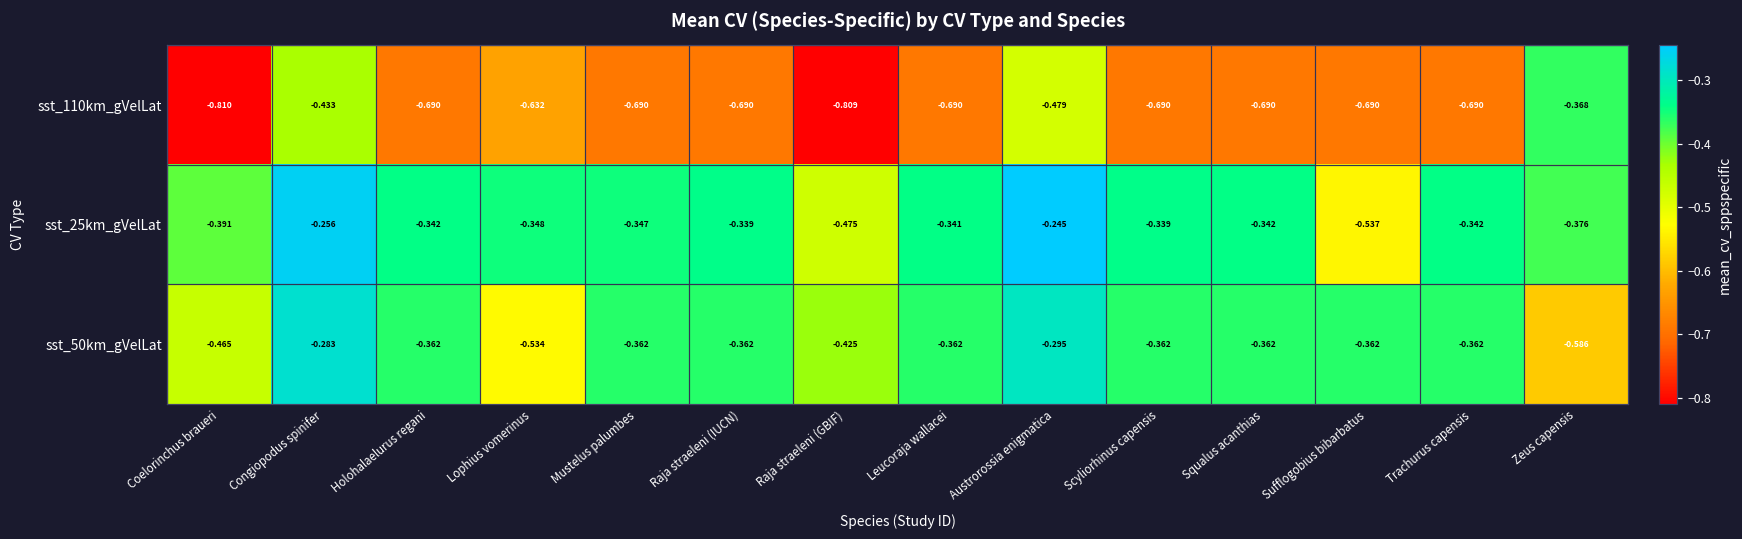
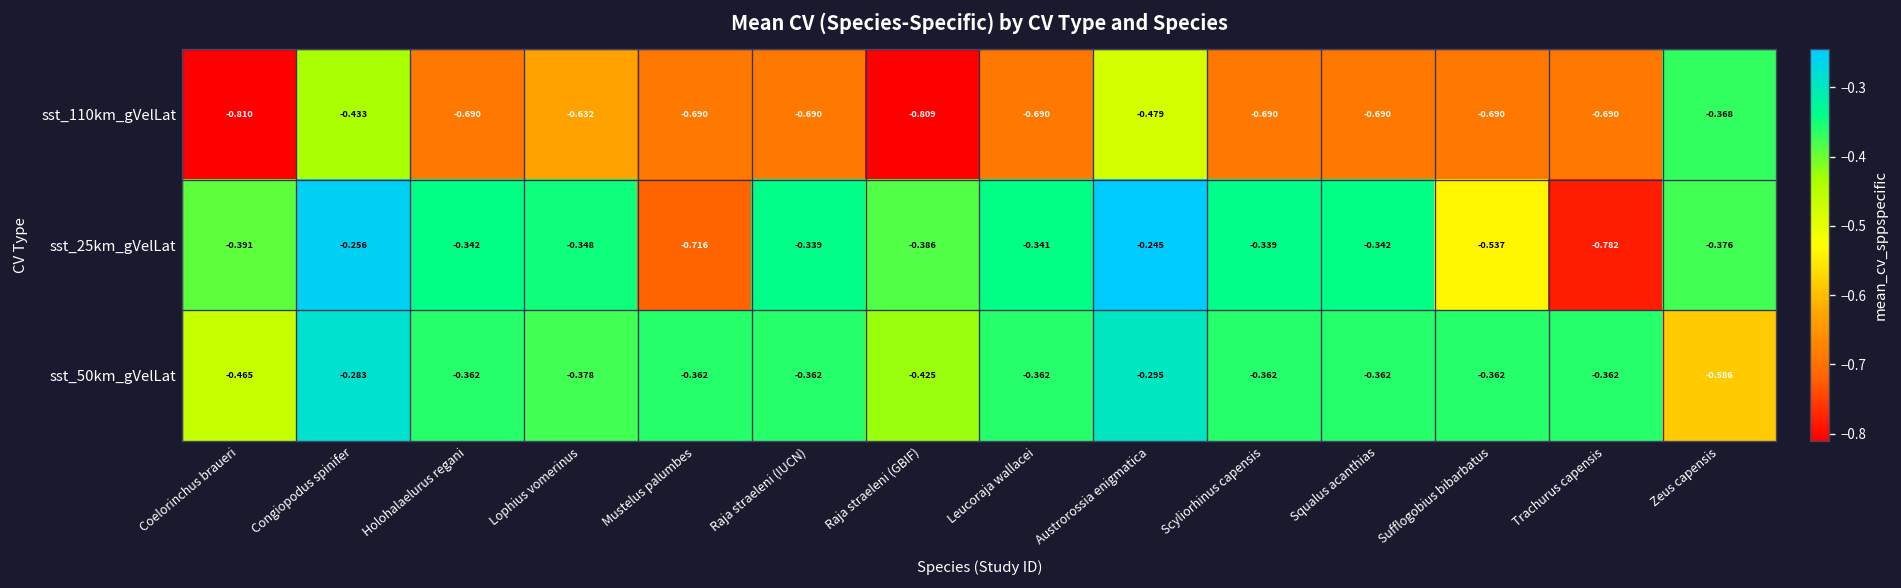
sst_25km_gVelLat, Mustelus palumbes: -0.347 -> -0.716
sst_25km_gVelLat, Raja straeleni (GBIF): -0.475 -> -0.386
sst_25km_gVelLat, Trachurus capensis: -0.342 -> -0.782
sst_50km_gVelLat, Lophius vomerinus: -0.534 -> -0.378
